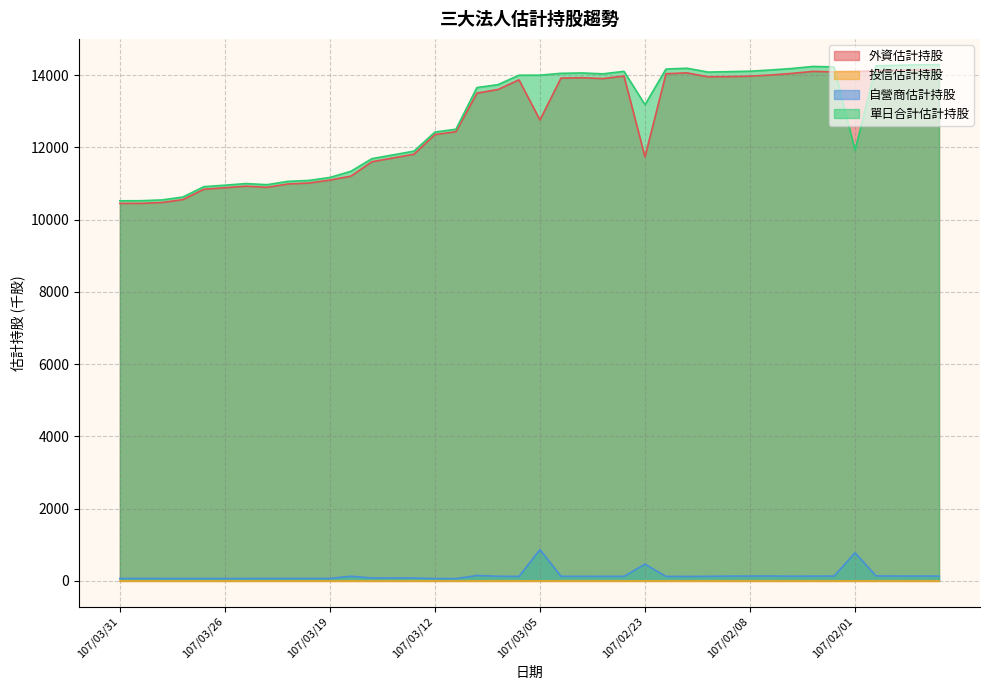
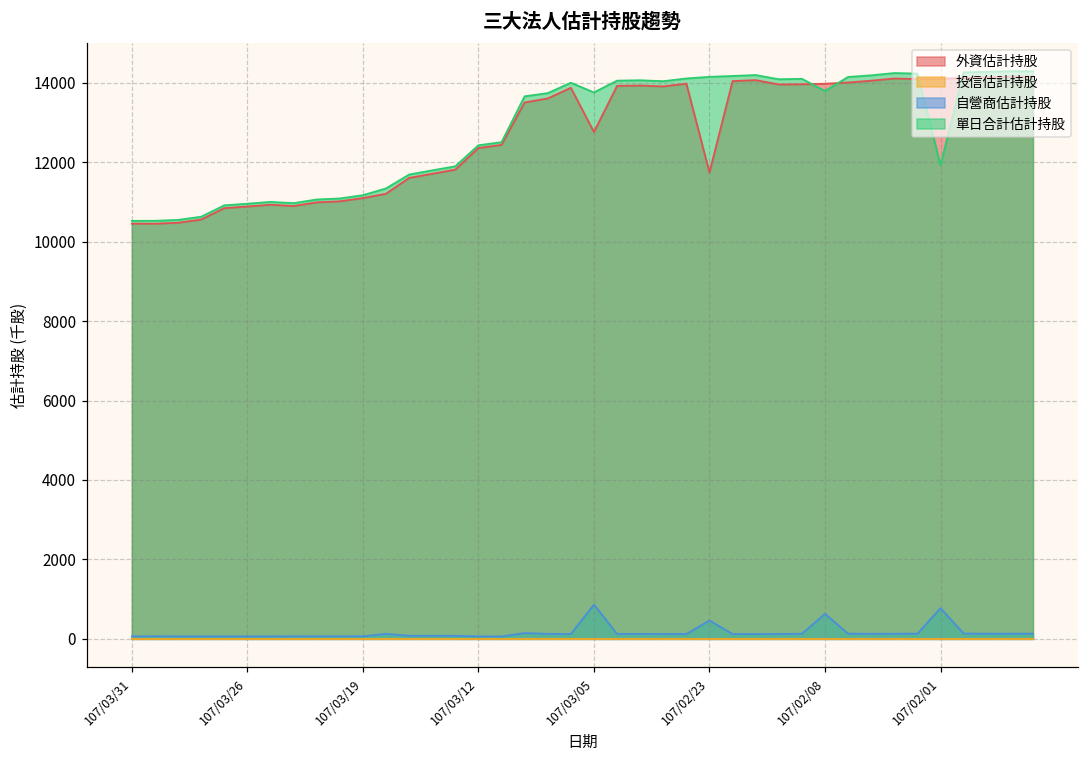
單日合計估計持股, 107/03/05: 14000 -> 13800
單日合計估計持股, 107/02/23: 13200 -> 14100
自營商估計持股, 107/02/08: 100 -> 600
單日合計估計持股, 107/02/08: 14100 -> 13800
